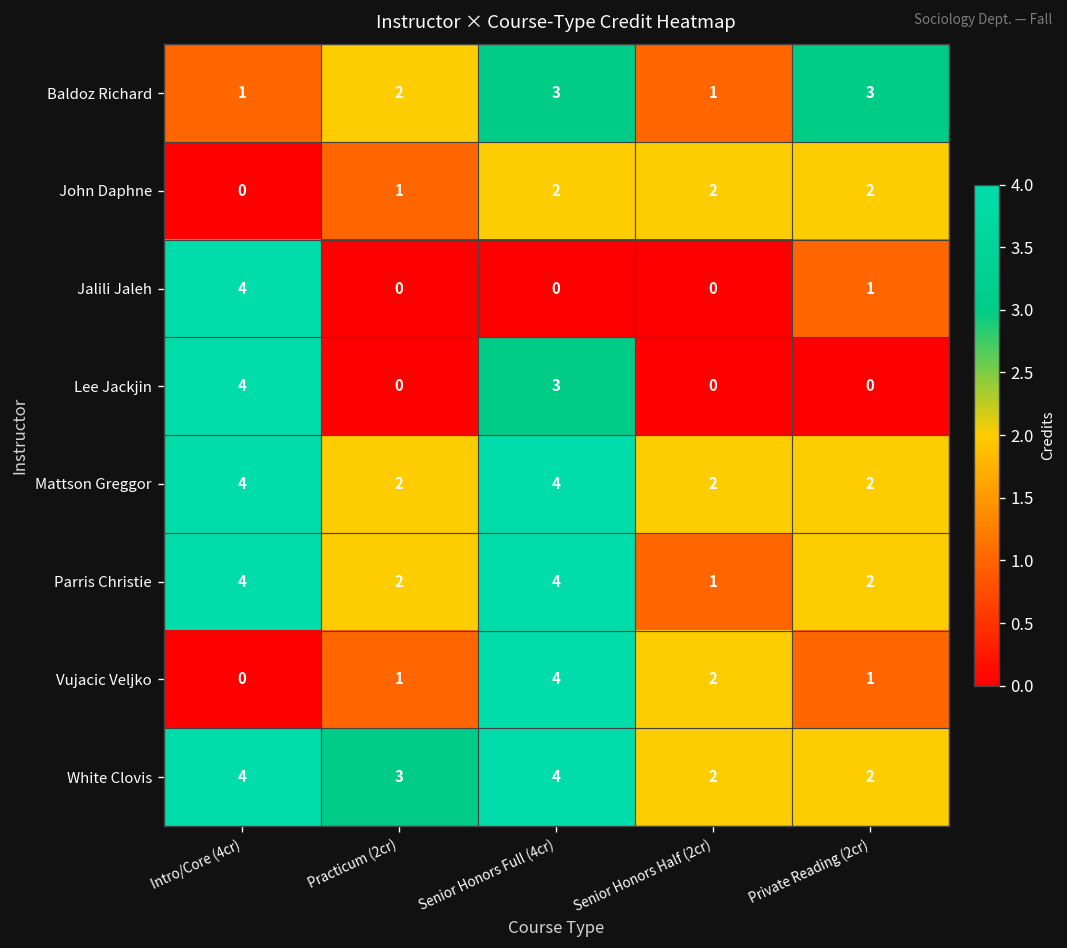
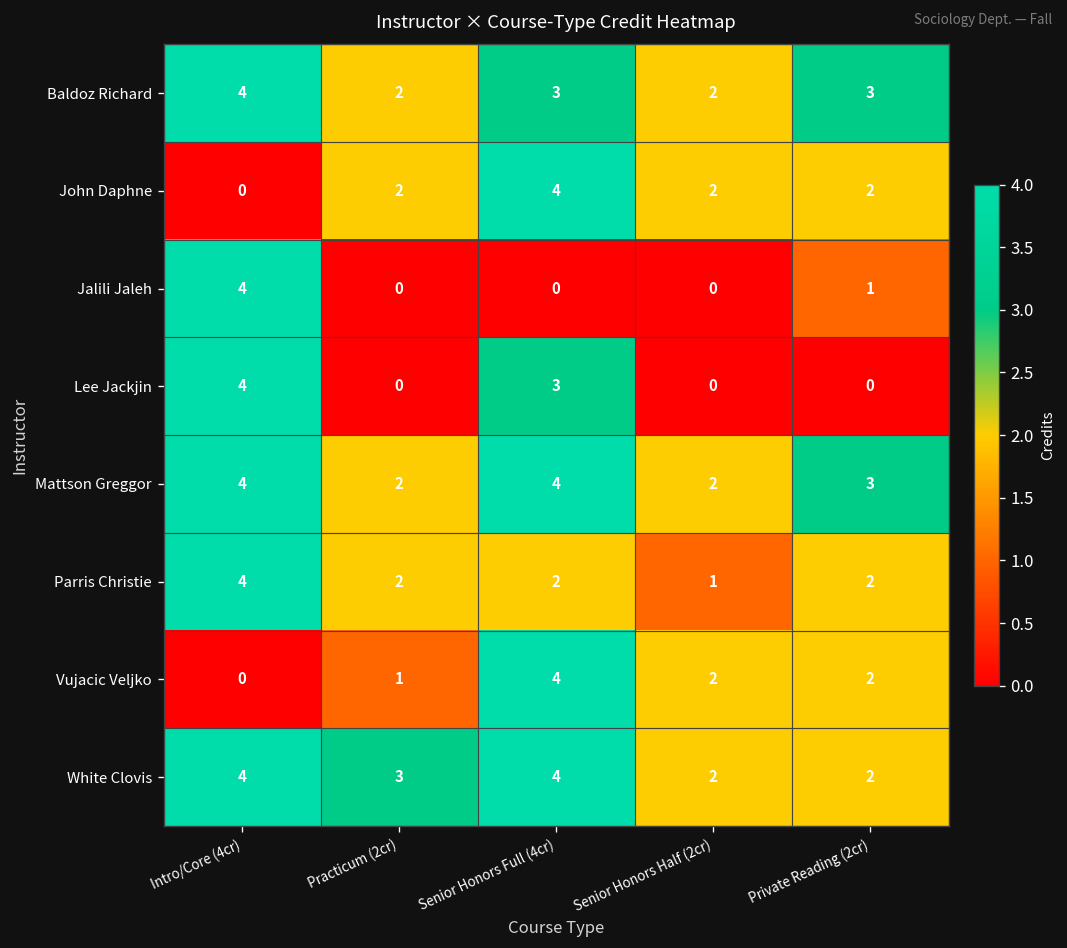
Baldoz Richard, Intro/Core (4cr): 1 -> 4
Baldoz Richard, Senior Honors Half (2cr): 1 -> 2
John Daphne, Practicum (2cr): 1 -> 2
John Daphne, Senior Honors Full (4cr): 2 -> 4
Mattson Greggor, Private Reading (2cr): 2 -> 3
Parris Christie, Senior Honors Full (4cr): 4 -> 2
Vujacic Veljko, Private Reading (2cr): 1 -> 2
